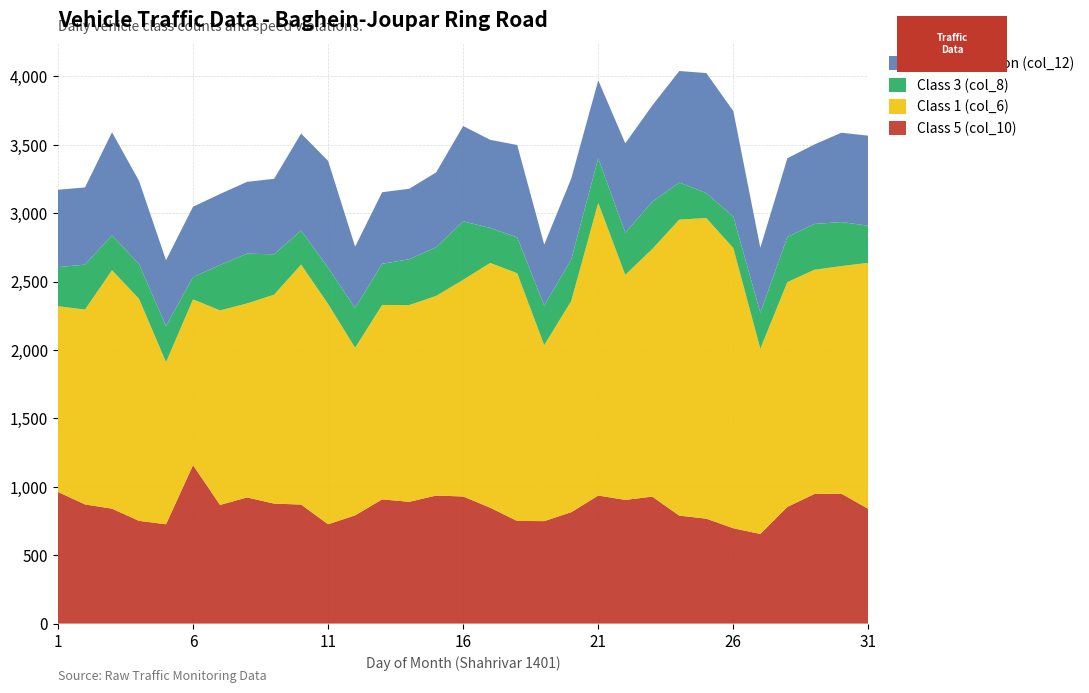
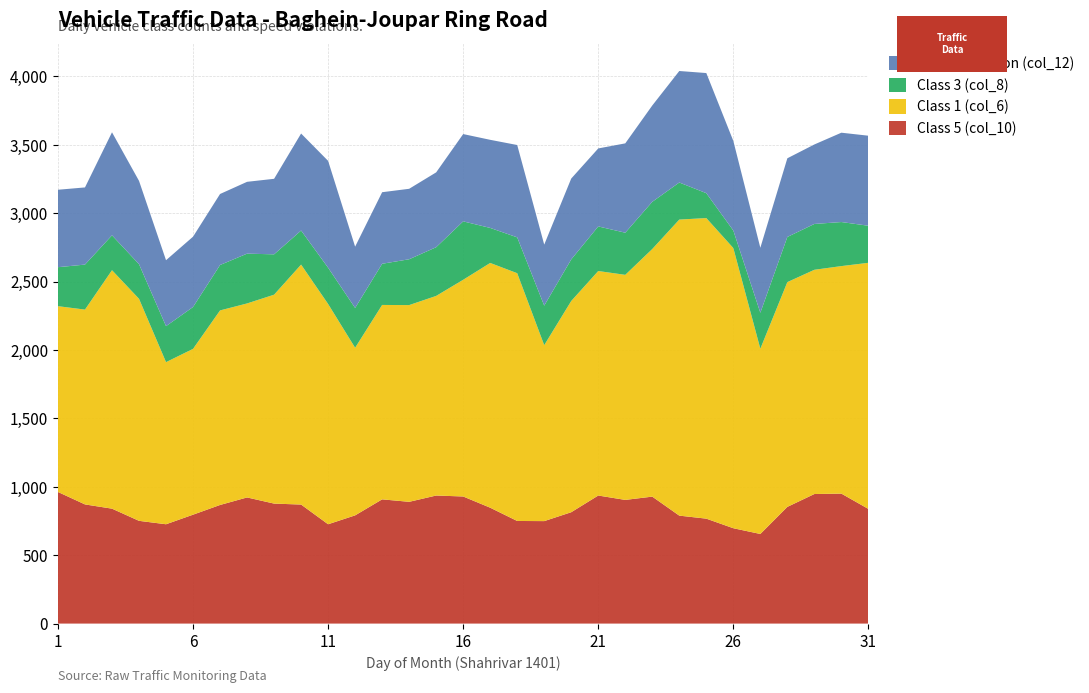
Class 5 (col_10), 6: 1,160 -> 800
Class 3 (col_8), 6: 160 -> 310
Speed Violation (col_12), 16: 700 -> 640
Class 1 (col_6), 21: 2,140 -> 1,640
Class 3 (col_8), 26: 230 -> 130
Speed Violation (col_12), 26: 770 -> 660
